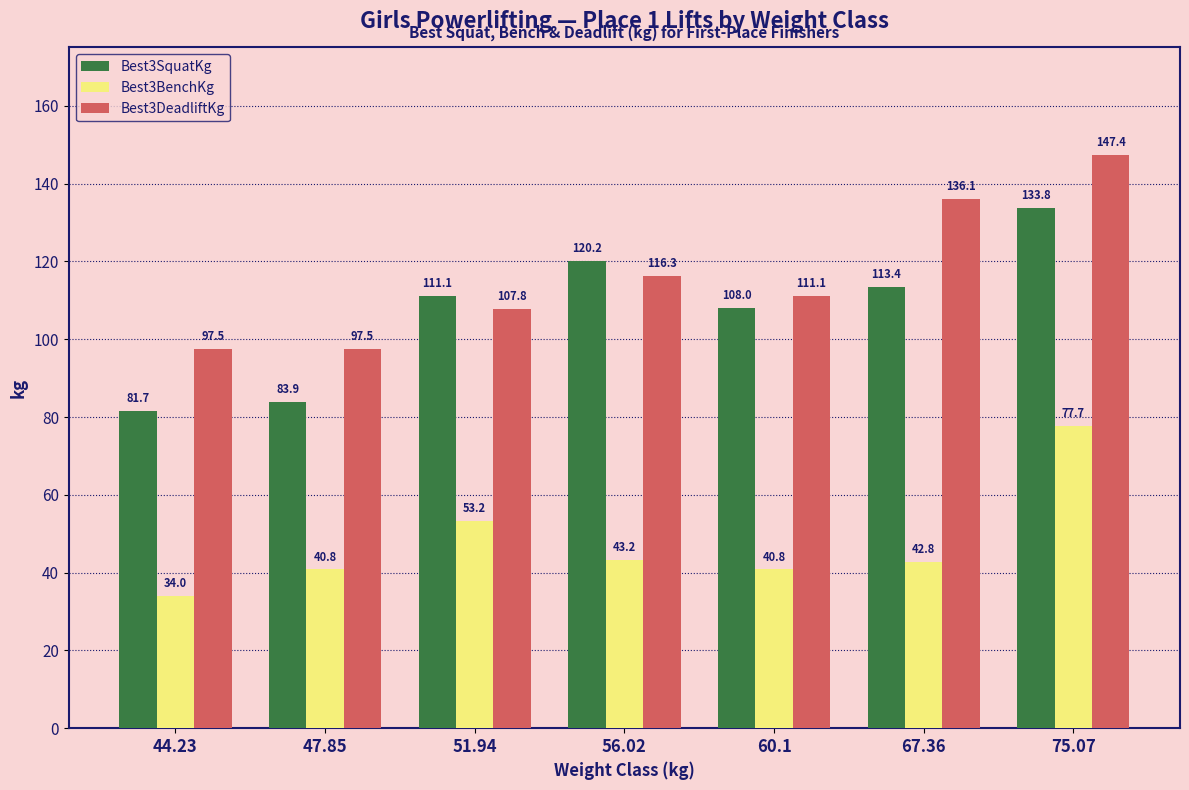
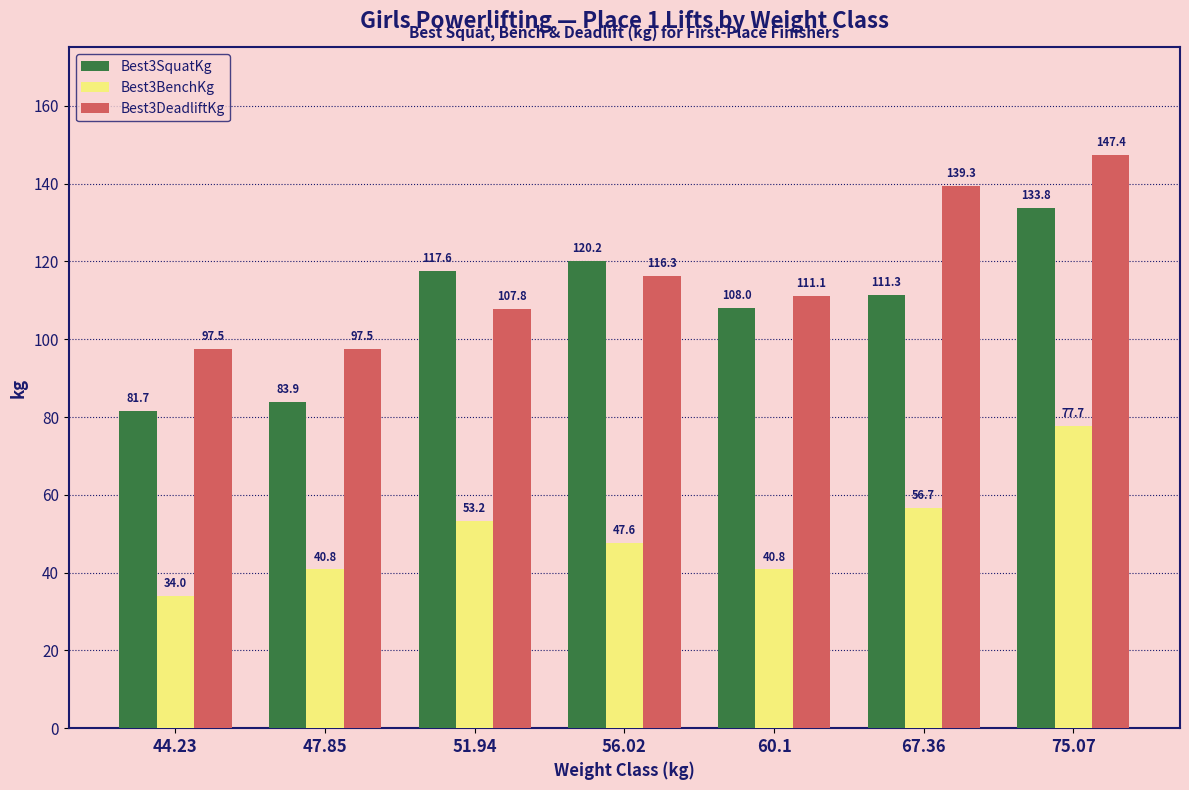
Best3SquatKg, 51.94: 111.1 -> 117.6
Best3BenchKg, 56.02: 43.2 -> 47.6
Best3SquatKg, 67.36: 113.4 -> 111.3
Best3BenchKg, 67.36: 42.8 -> 56.7
Best3DeadliftKg, 67.36: 136.1 -> 139.3
